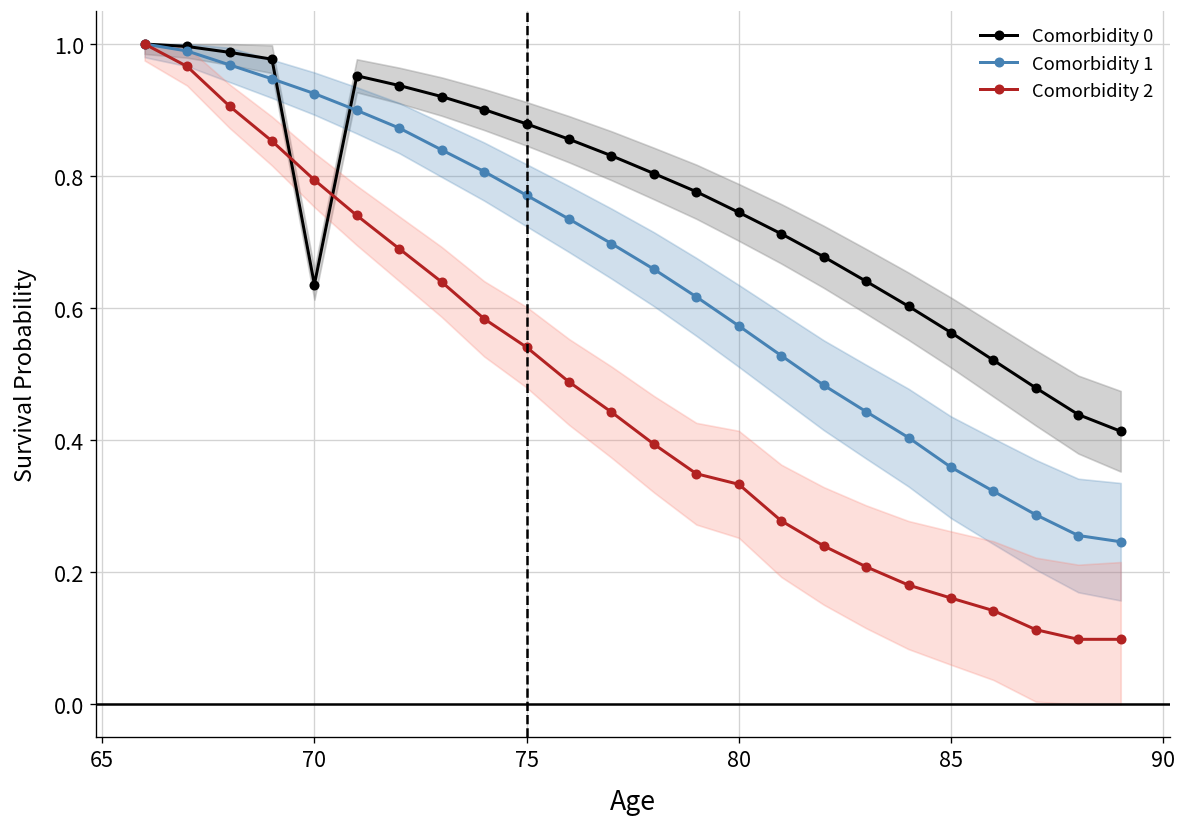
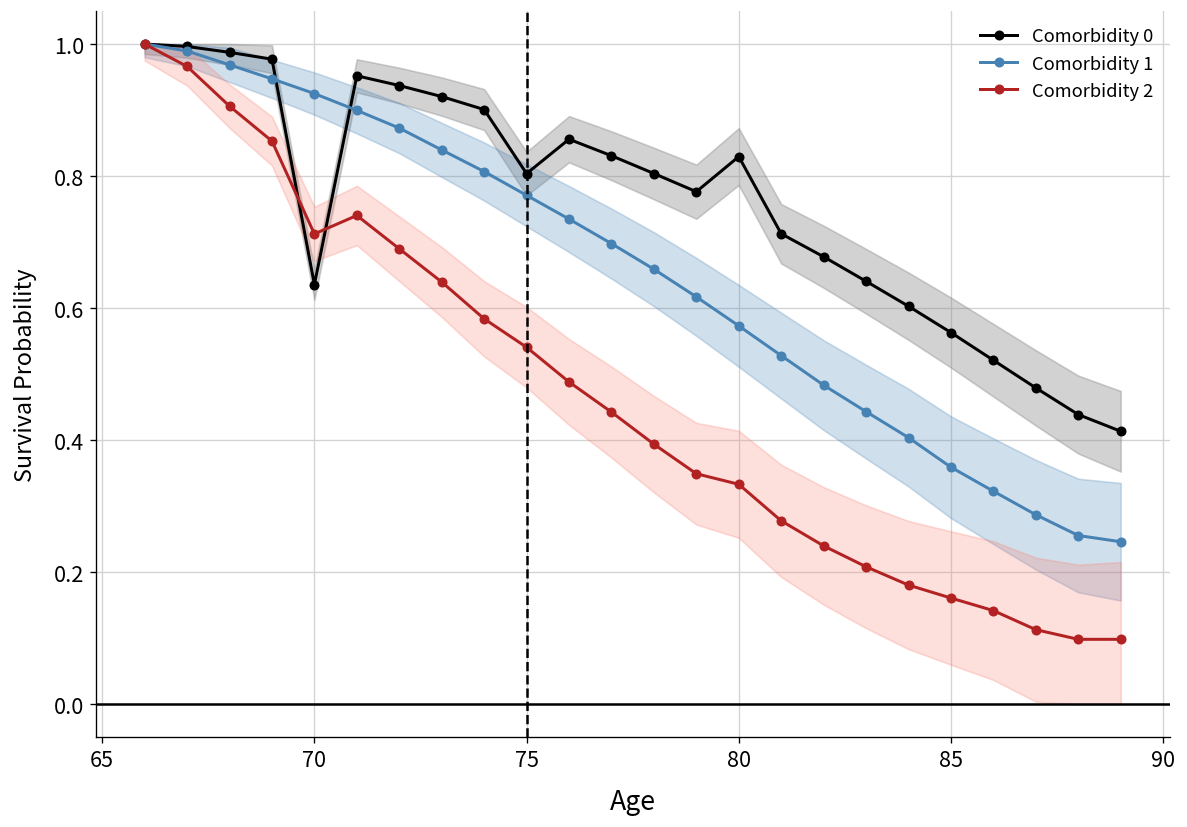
Comorbidity 2, 70: 0.79 -> 0.71
Comorbidity 0, 75: 0.88 -> 0.80
Comorbidity 0, 80: 0.75 -> 0.83
